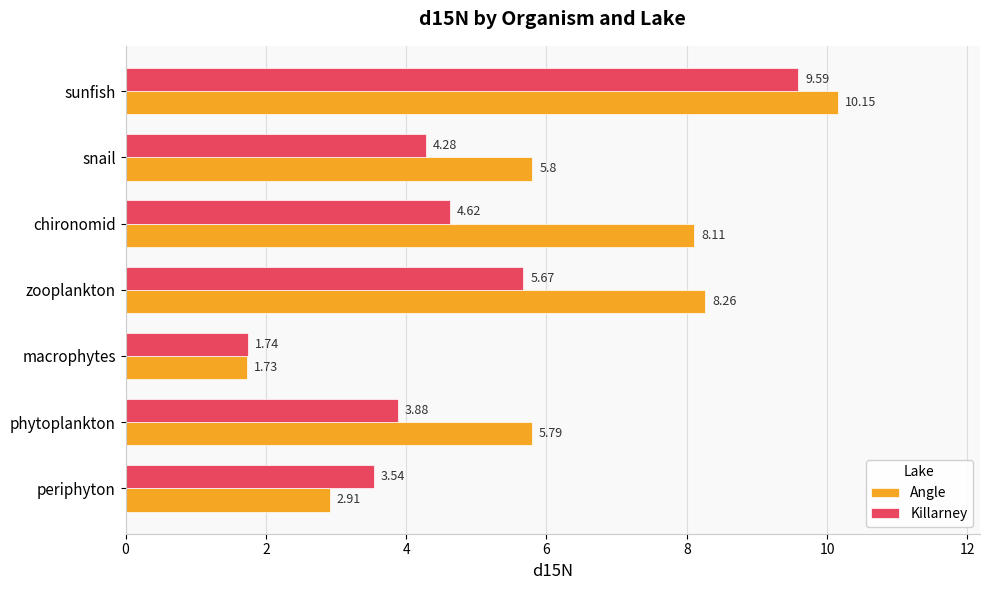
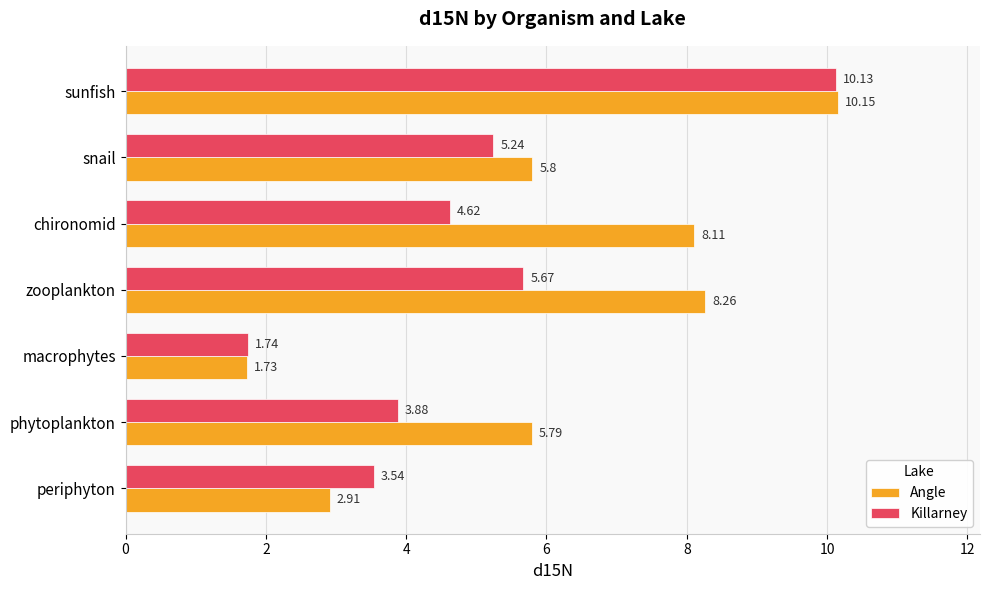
Killarney, sunfish: 9.59 -> 10.13
Killarney, snail: 4.28 -> 5.24
